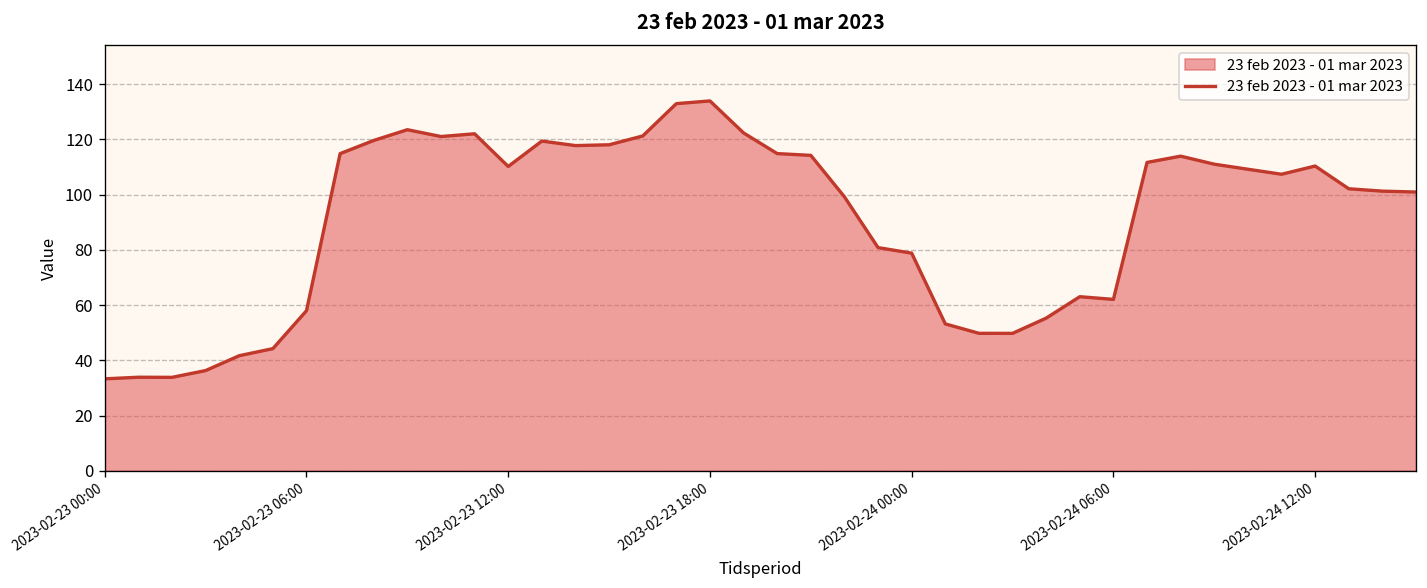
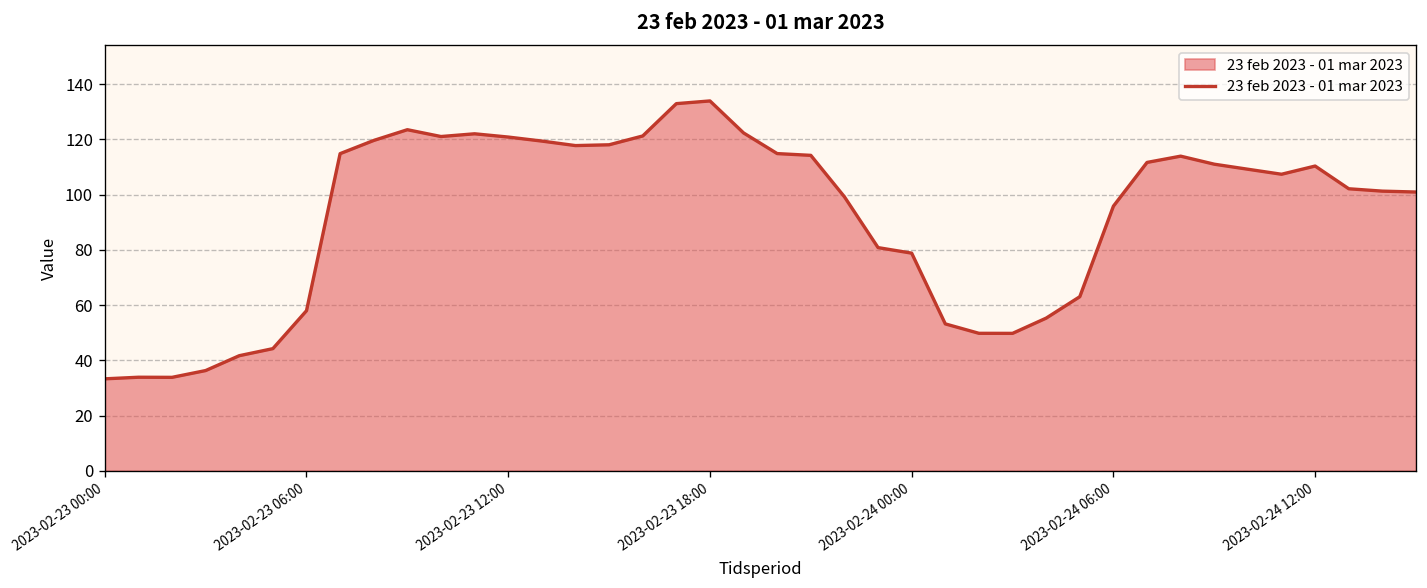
2023-02-23 12:00: 110 -> 121
2023-02-24 06:00: 62 -> 96
